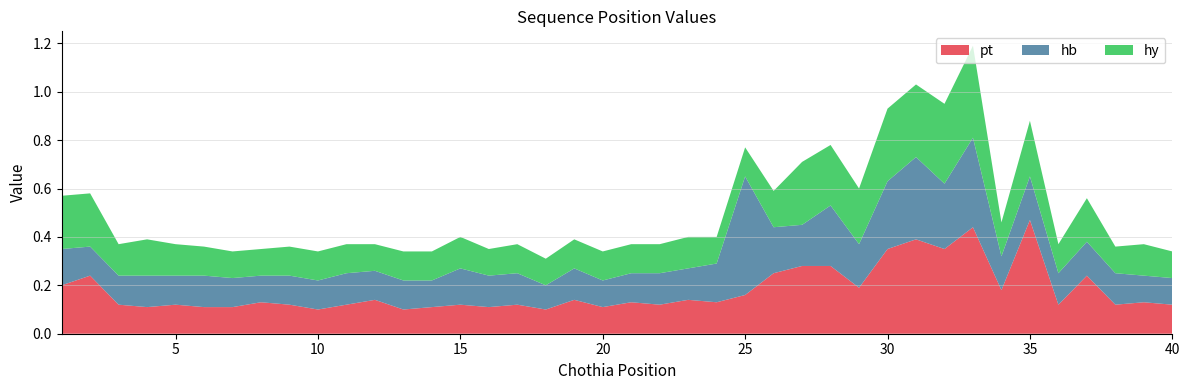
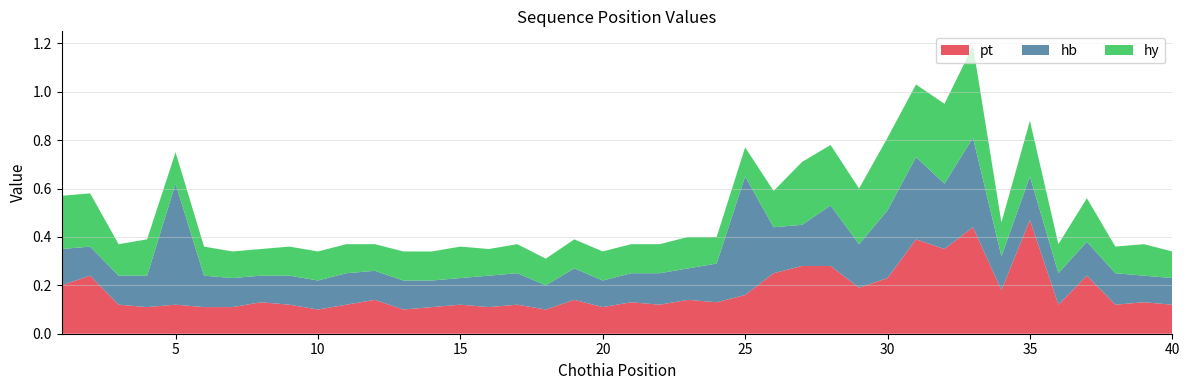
hb, 5: 0.12 -> 0.50
hb, 15: 0.15 -> 0.11
pt, 30: 0.35 -> 0.23
